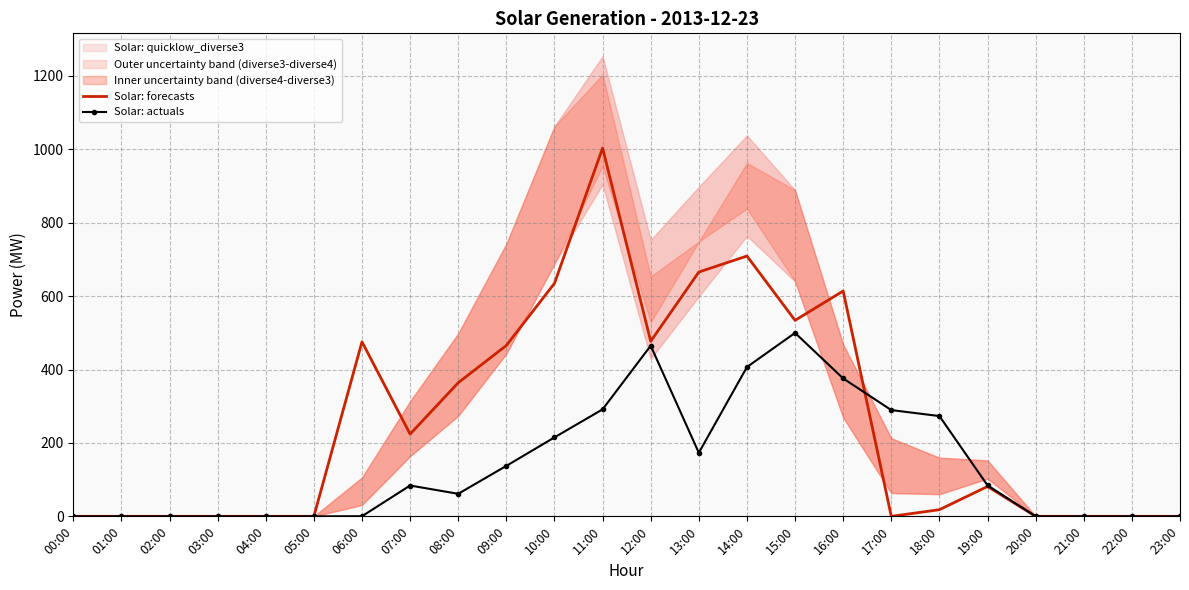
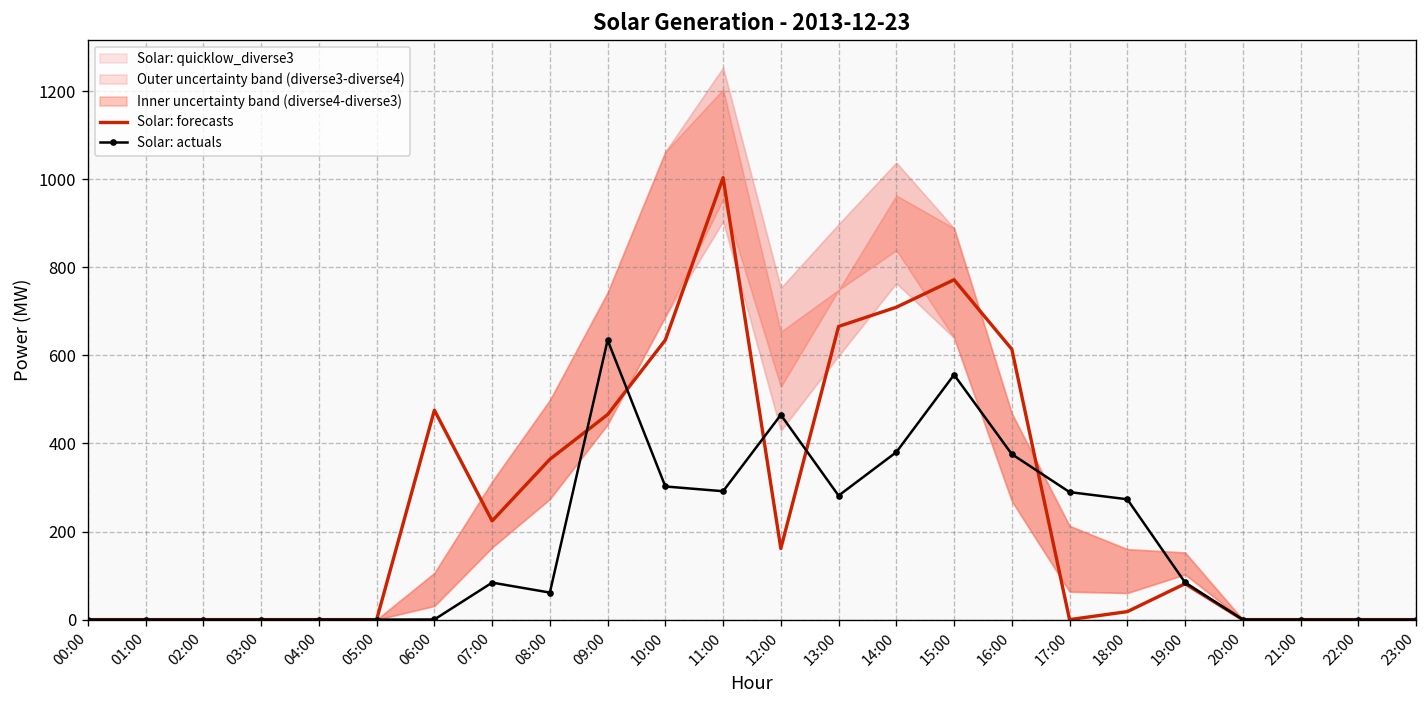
Solar: actuals, 09:00: 140 -> 630
Solar: actuals, 10:00: 220 -> 300
Solar: forecasts, 12:00: 480 -> 160
Solar: actuals, 13:00: 170 -> 280
Solar: actuals, 14:00: 410 -> 380
Solar: forecasts, 15:00: 530 -> 770
Solar: actuals, 15:00: 500 -> 560
